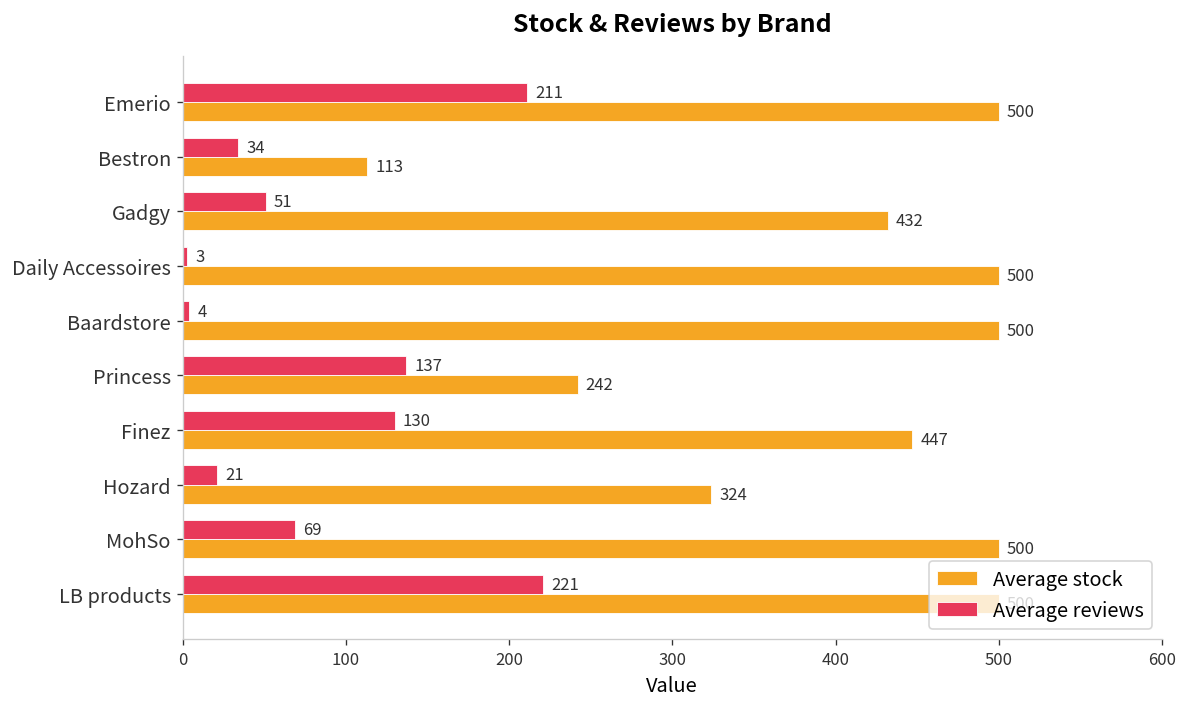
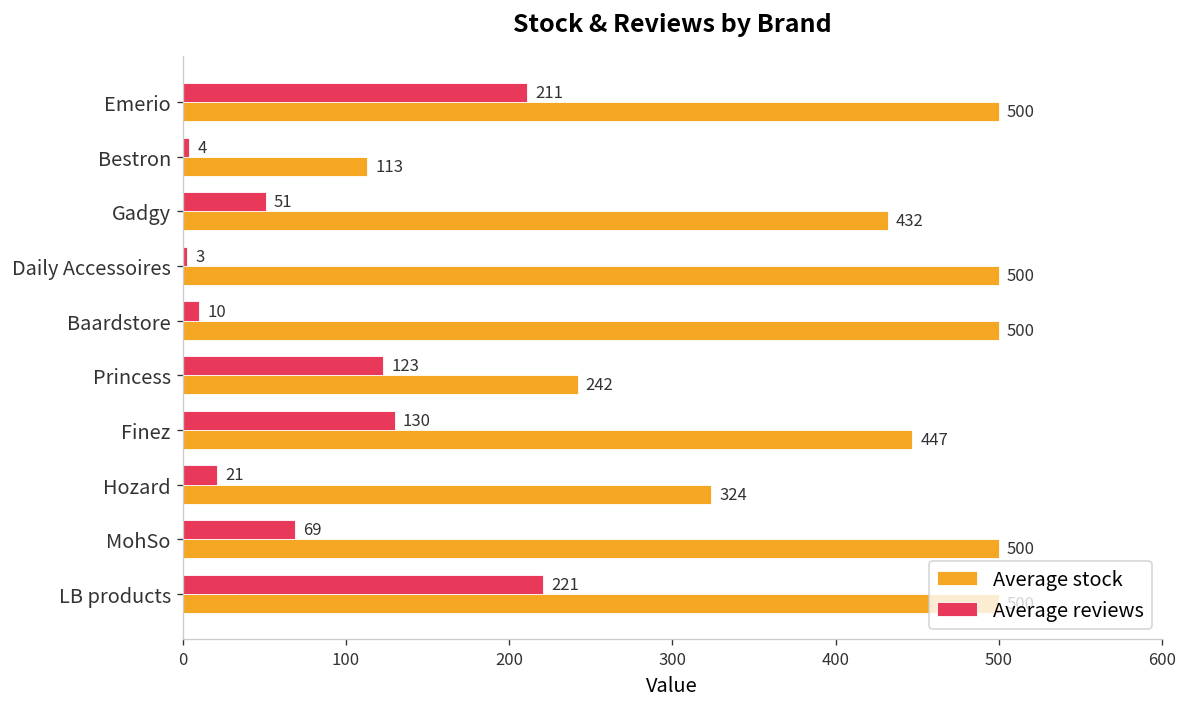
Average reviews, Bestron: 34 -> 4
Average reviews, Baardstore: 4 -> 10
Average reviews, Princess: 137 -> 123
